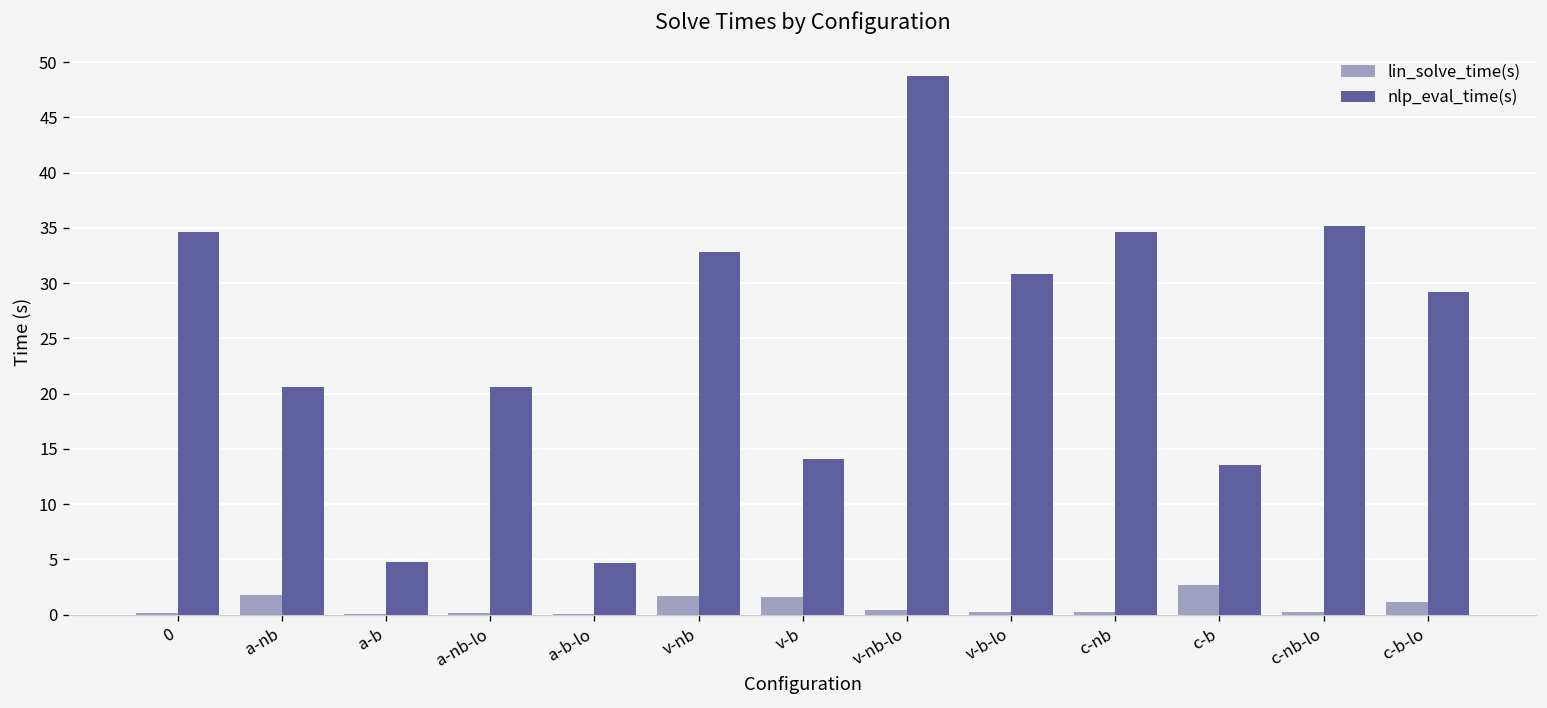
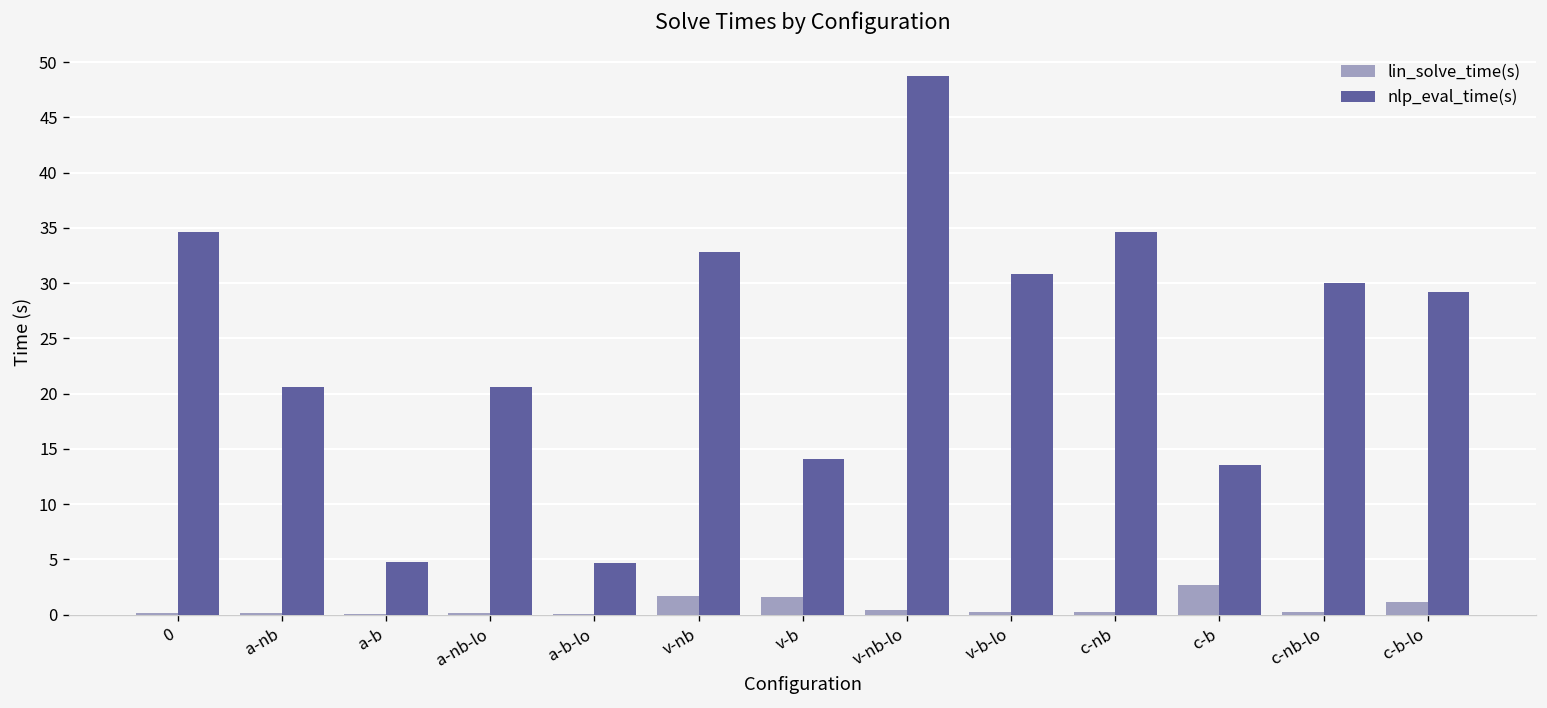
lin_solve_time(s), a-nb: 2 -> 0
nlp_eval_time(s), c-nb-lo: 35 -> 30
